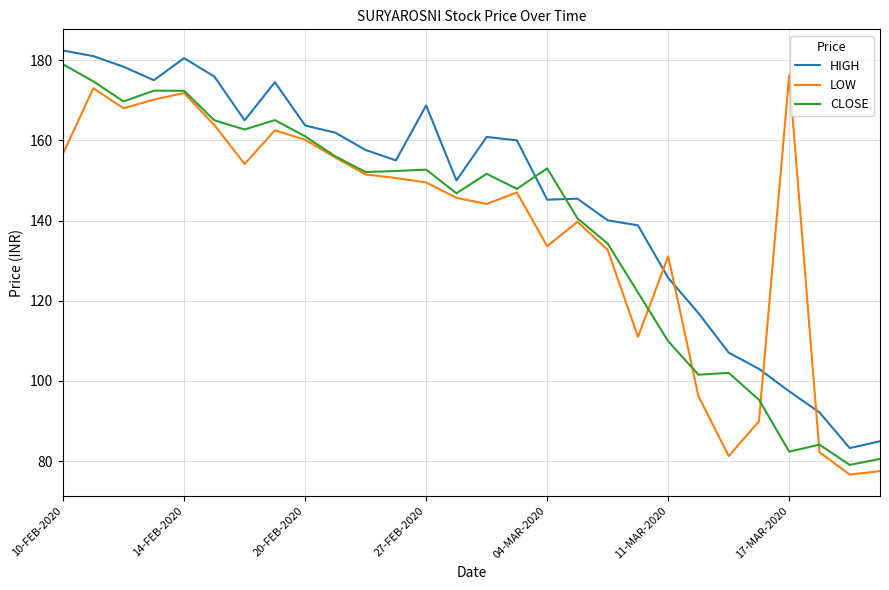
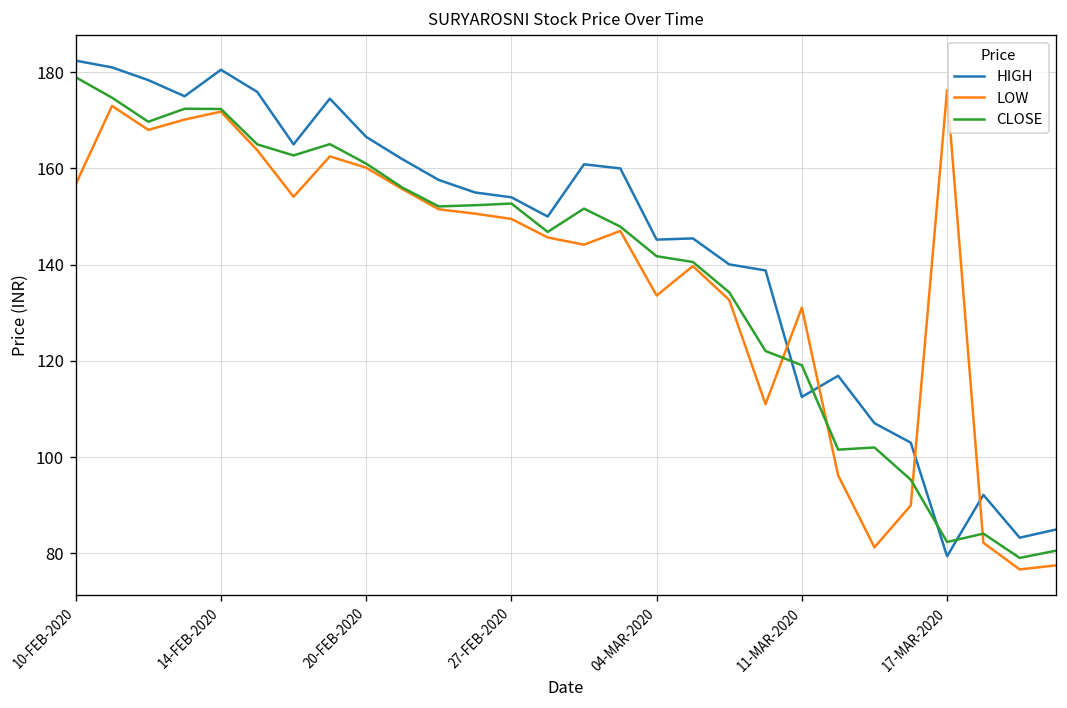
HIGH, 20-FEB-2020: 164 -> 167
HIGH, 27-FEB-2020: 169 -> 154
CLOSE, 04-MAR-2020: 153 -> 142
HIGH, 11-MAR-2020: 126 -> 113
CLOSE, 11-MAR-2020: 110 -> 119
HIGH, 17-MAR-2020: 97 -> 79
